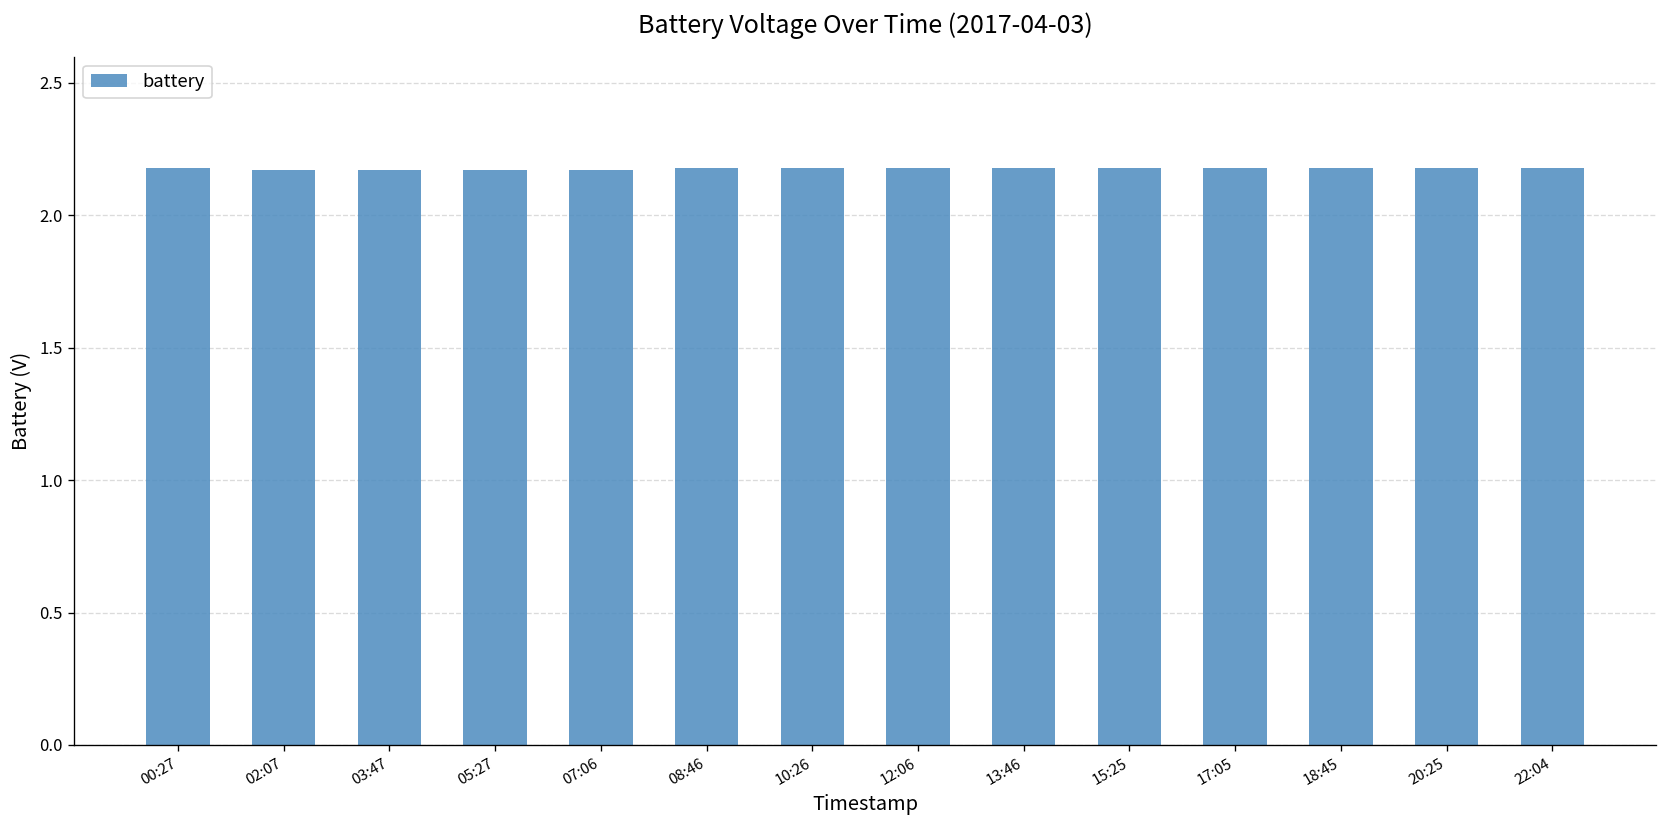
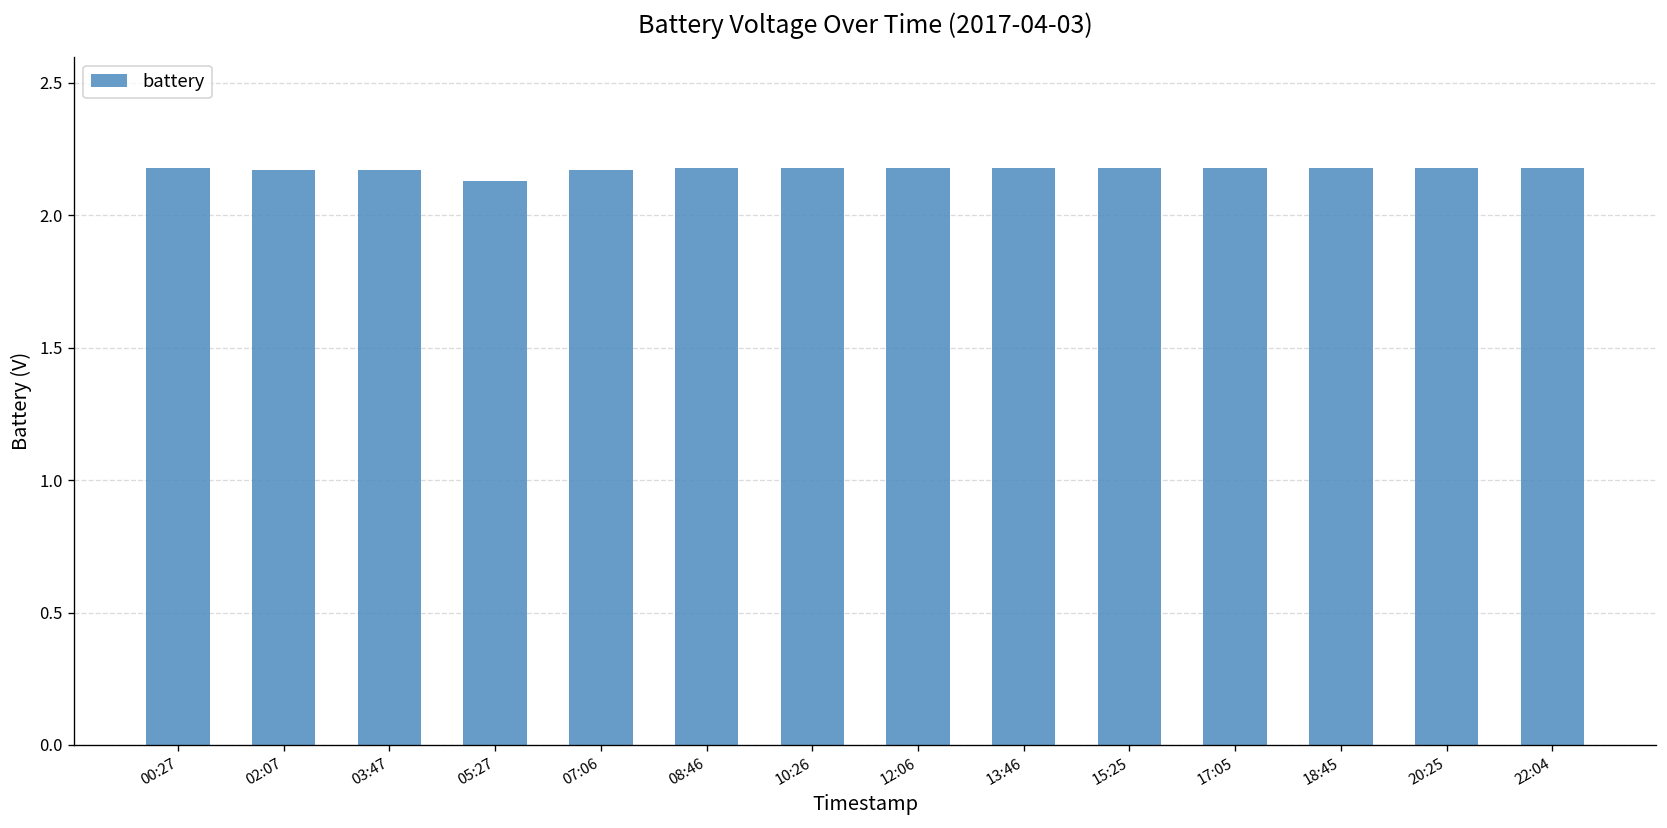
05:27: 2.17 -> 2.13
